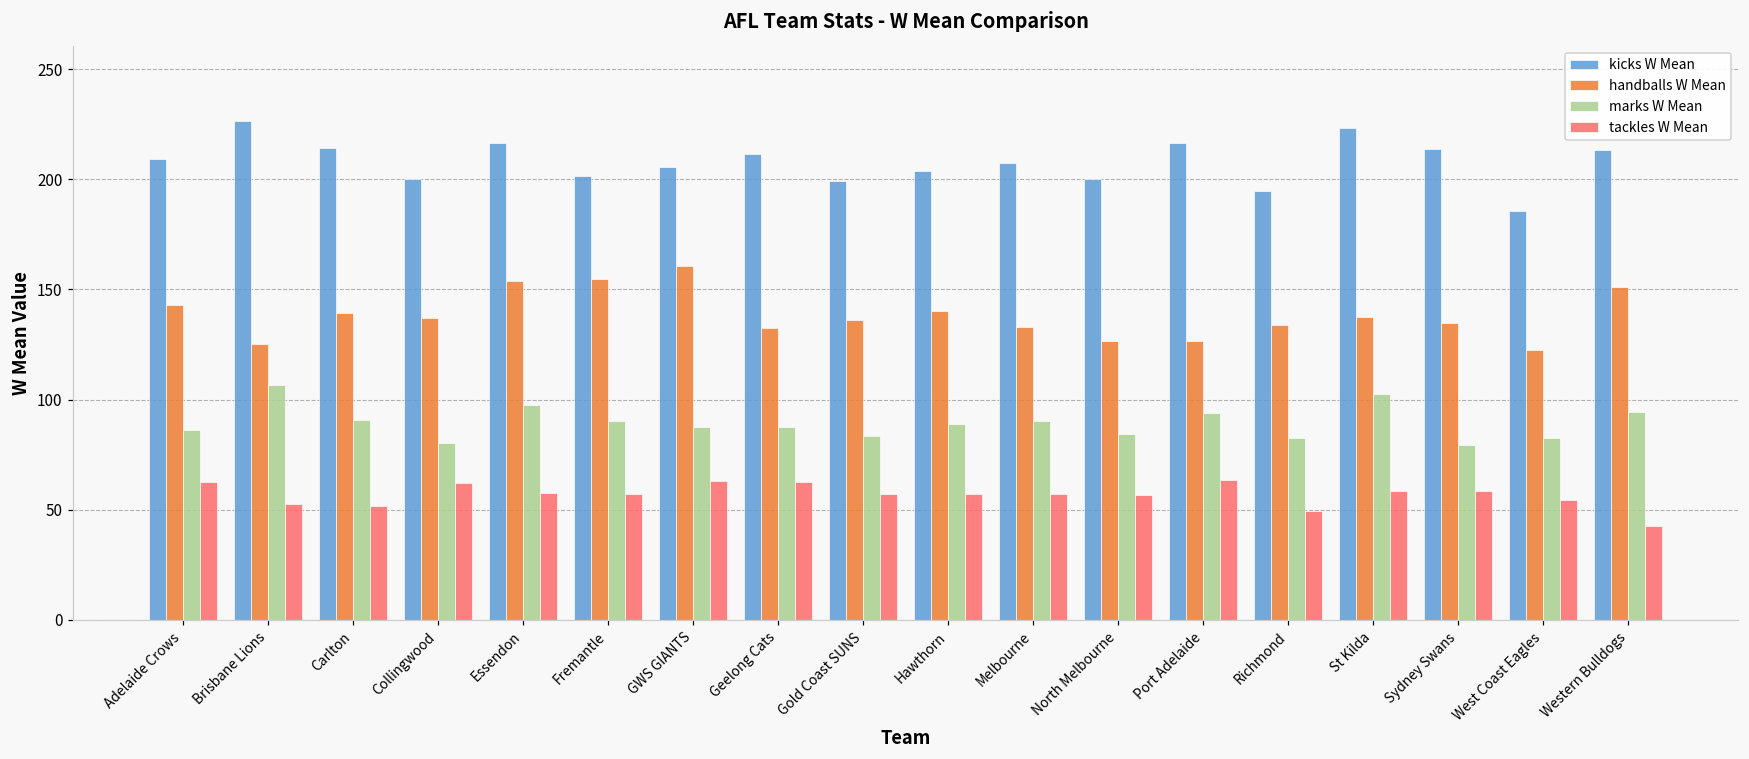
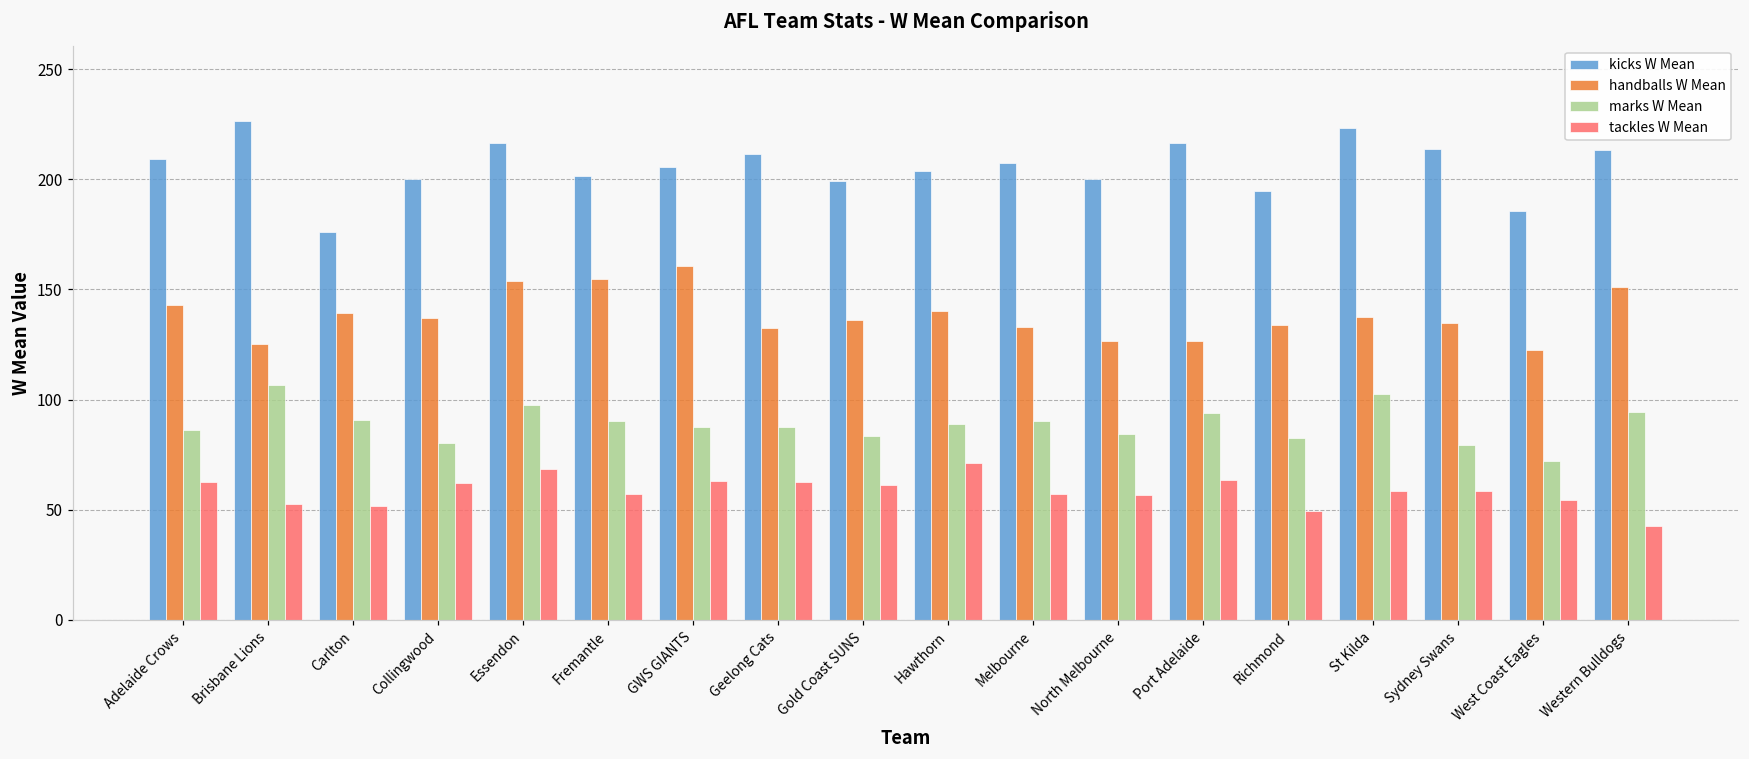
kicks W Mean, Carlton: 214 -> 176
tackles W Mean, Essendon: 58 -> 69
tackles W Mean, Gold Coast SUNS: 57 -> 61
tackles W Mean, Hawthorn: 57 -> 71
marks W Mean, West Coast Eagles: 83 -> 72
